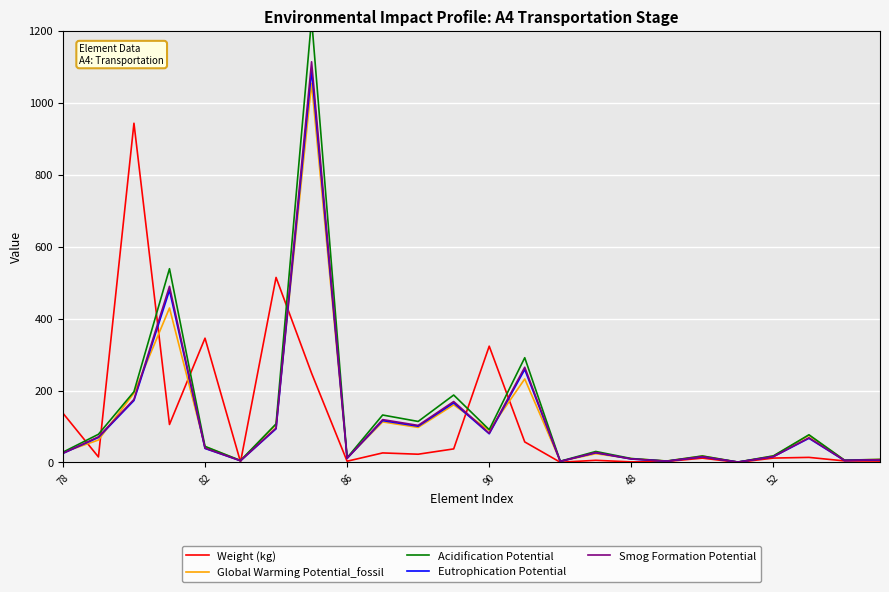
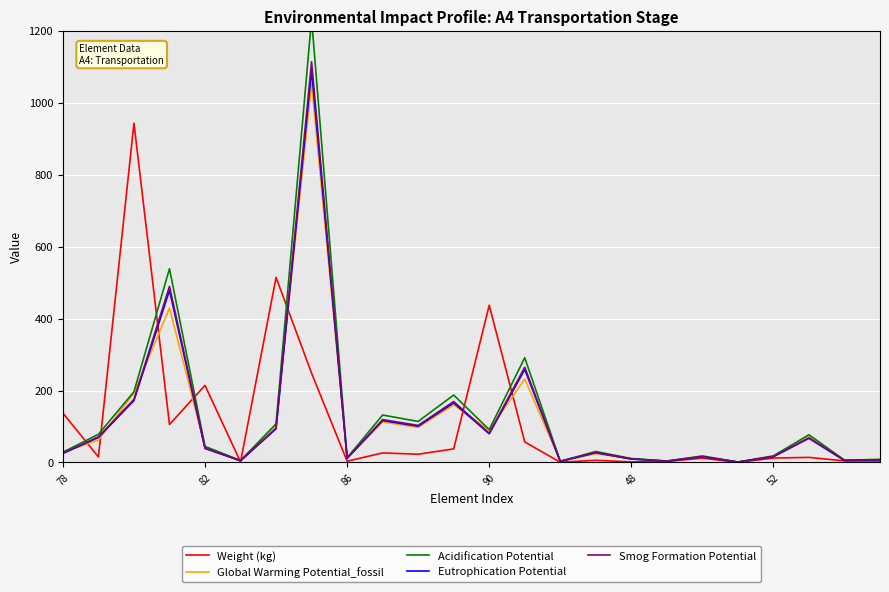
Weight (kg), 82: 350 -> 210
Weight (kg), 90: 320 -> 440
